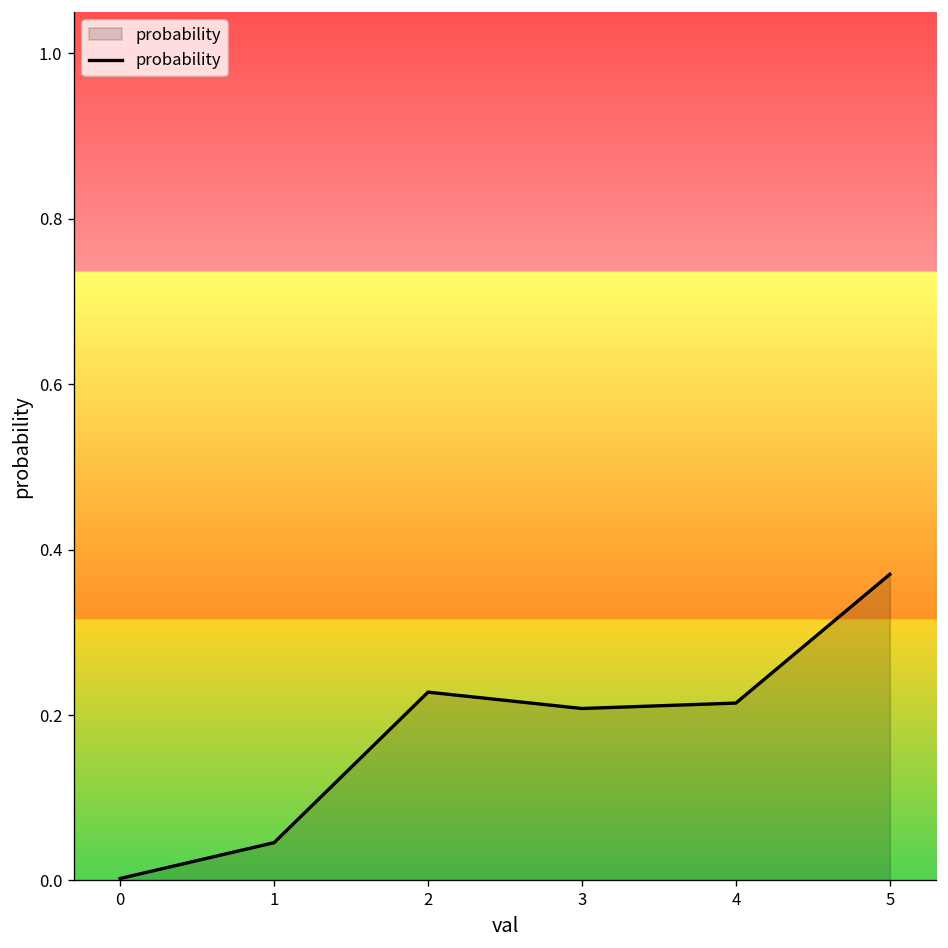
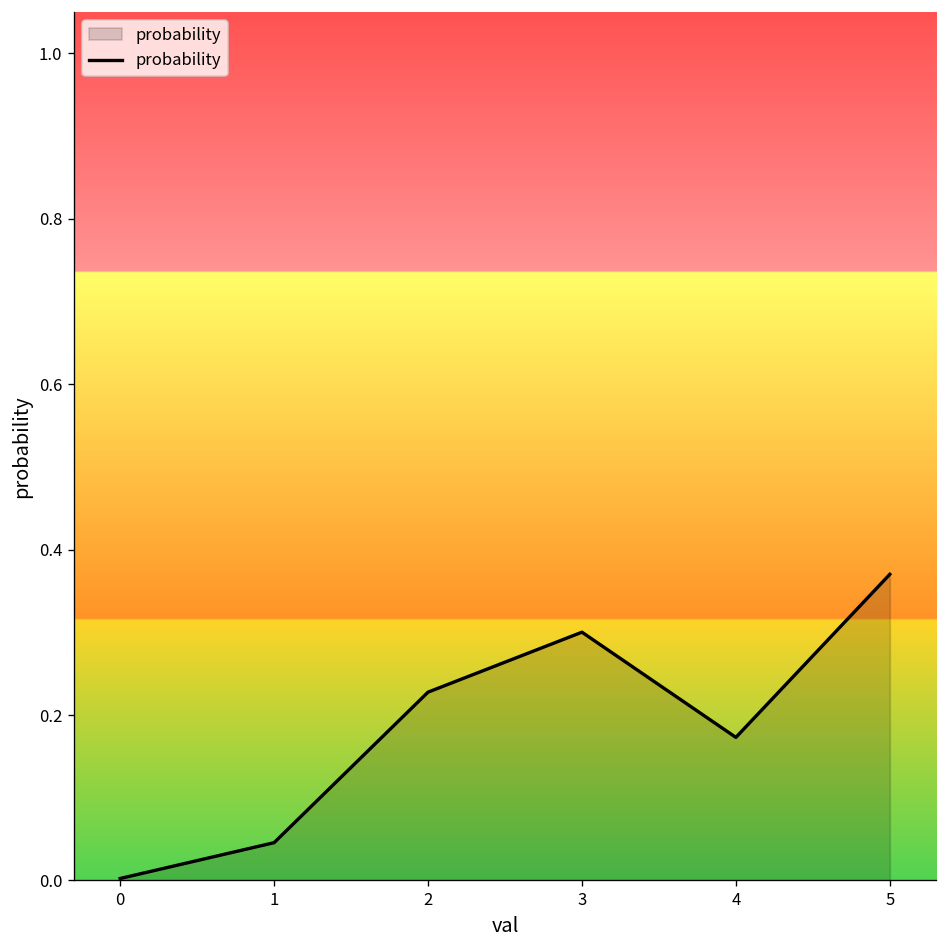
3: 0.21 -> 0.30
4: 0.21 -> 0.17
